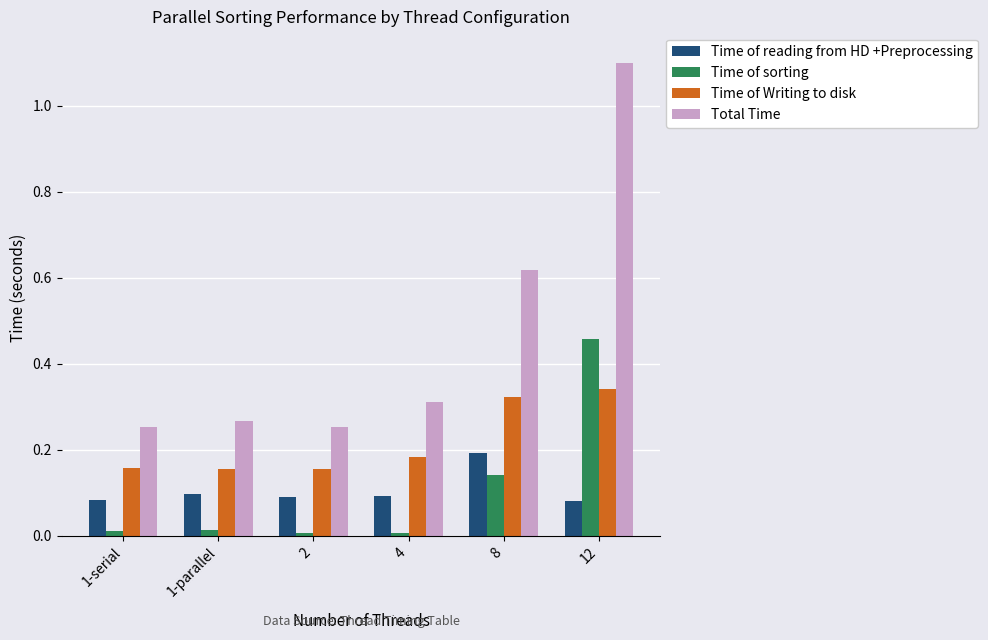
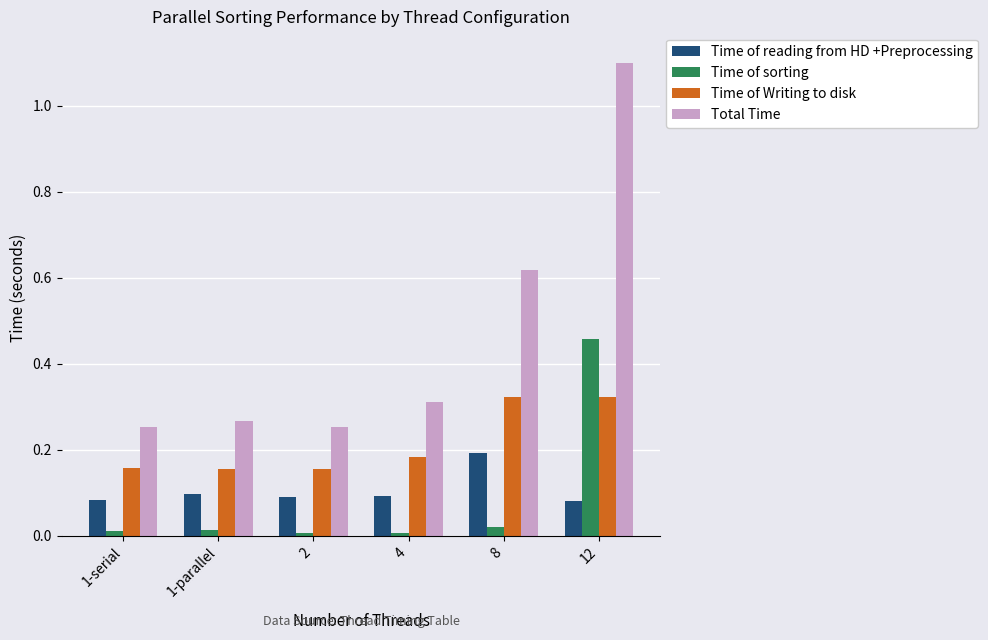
Time of sorting, 8: 0.14 -> 0.02
Time of Writing to disk, 12: 0.34 -> 0.32
